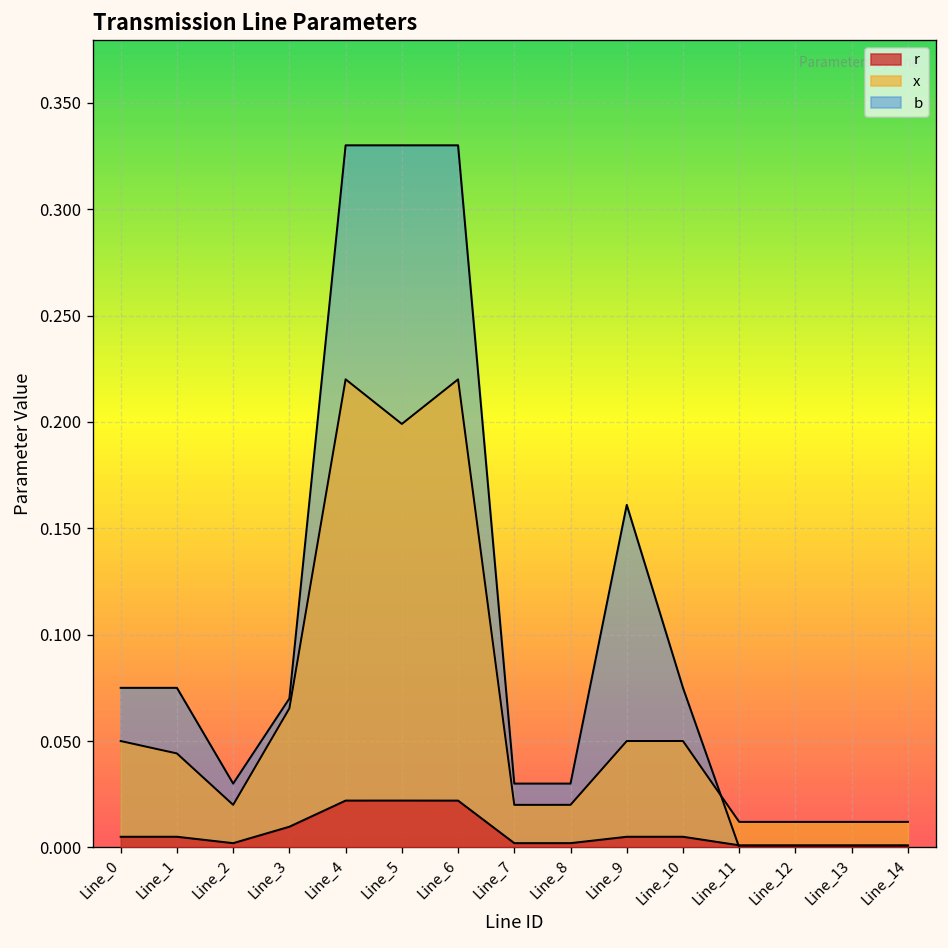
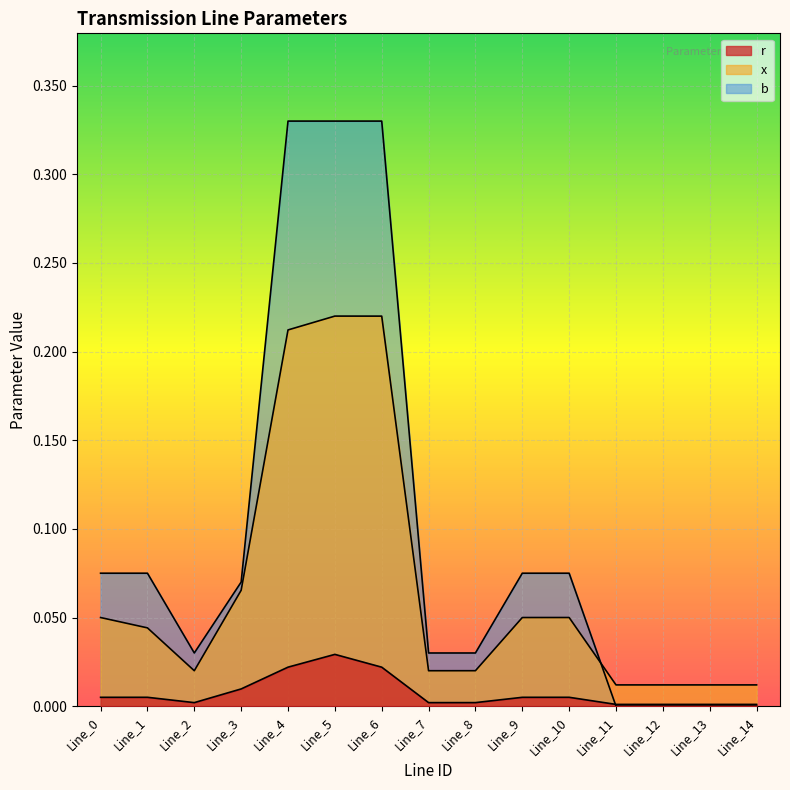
x, Line_4: 0.220 -> 0.212
r, Line_5: 0.022 -> 0.029
x, Line_5: 0.199 -> 0.220
b, Line_9: 0.161 -> 0.075
